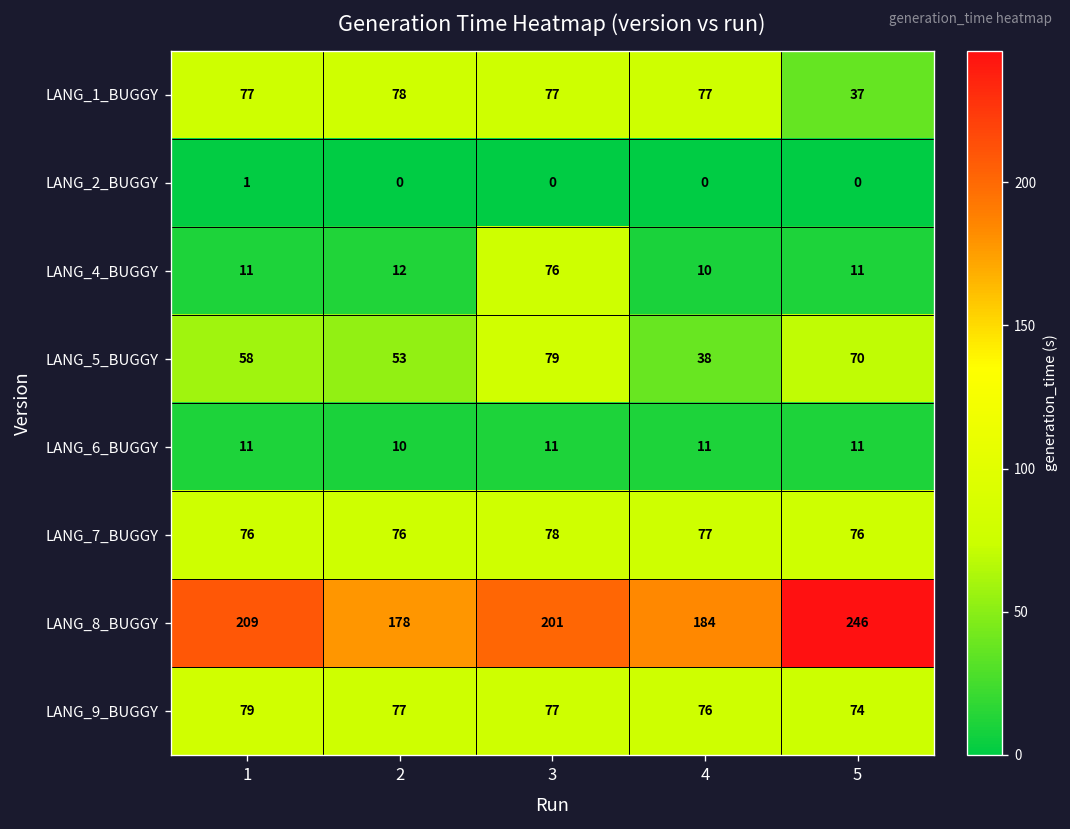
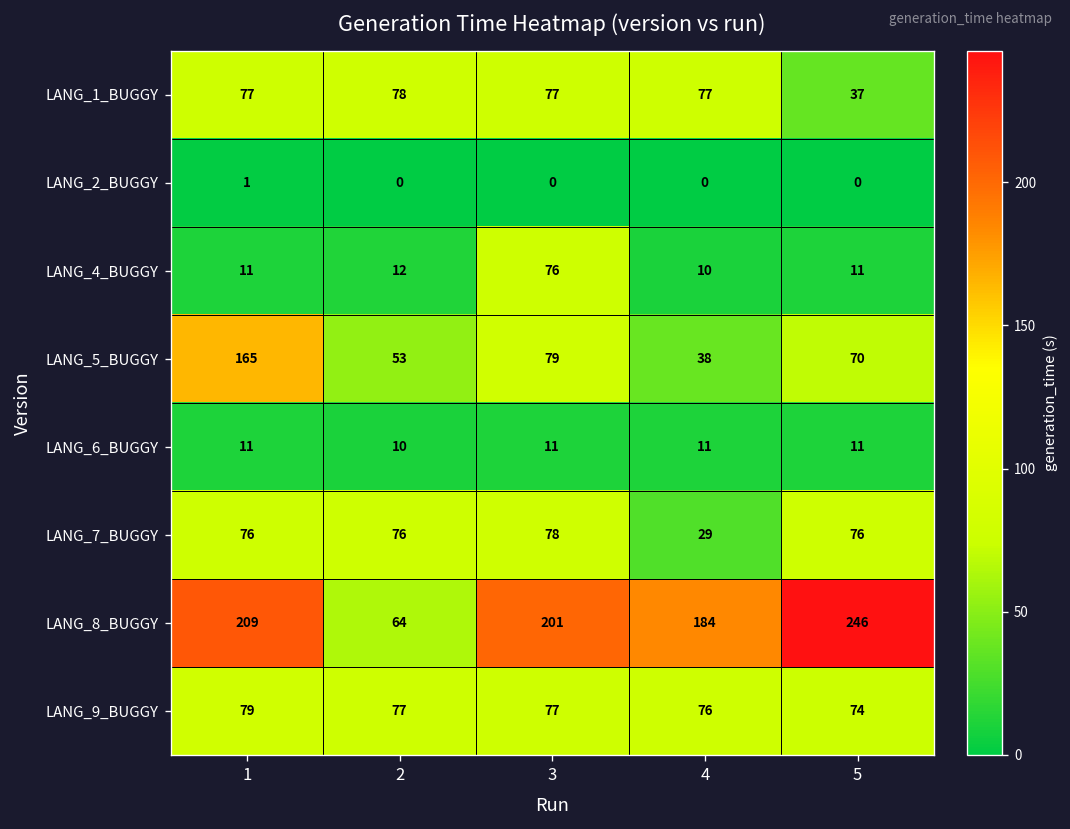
LANG_5_BUGGY, 1: 58 -> 165
LANG_7_BUGGY, 4: 77 -> 29
LANG_8_BUGGY, 2: 178 -> 64
